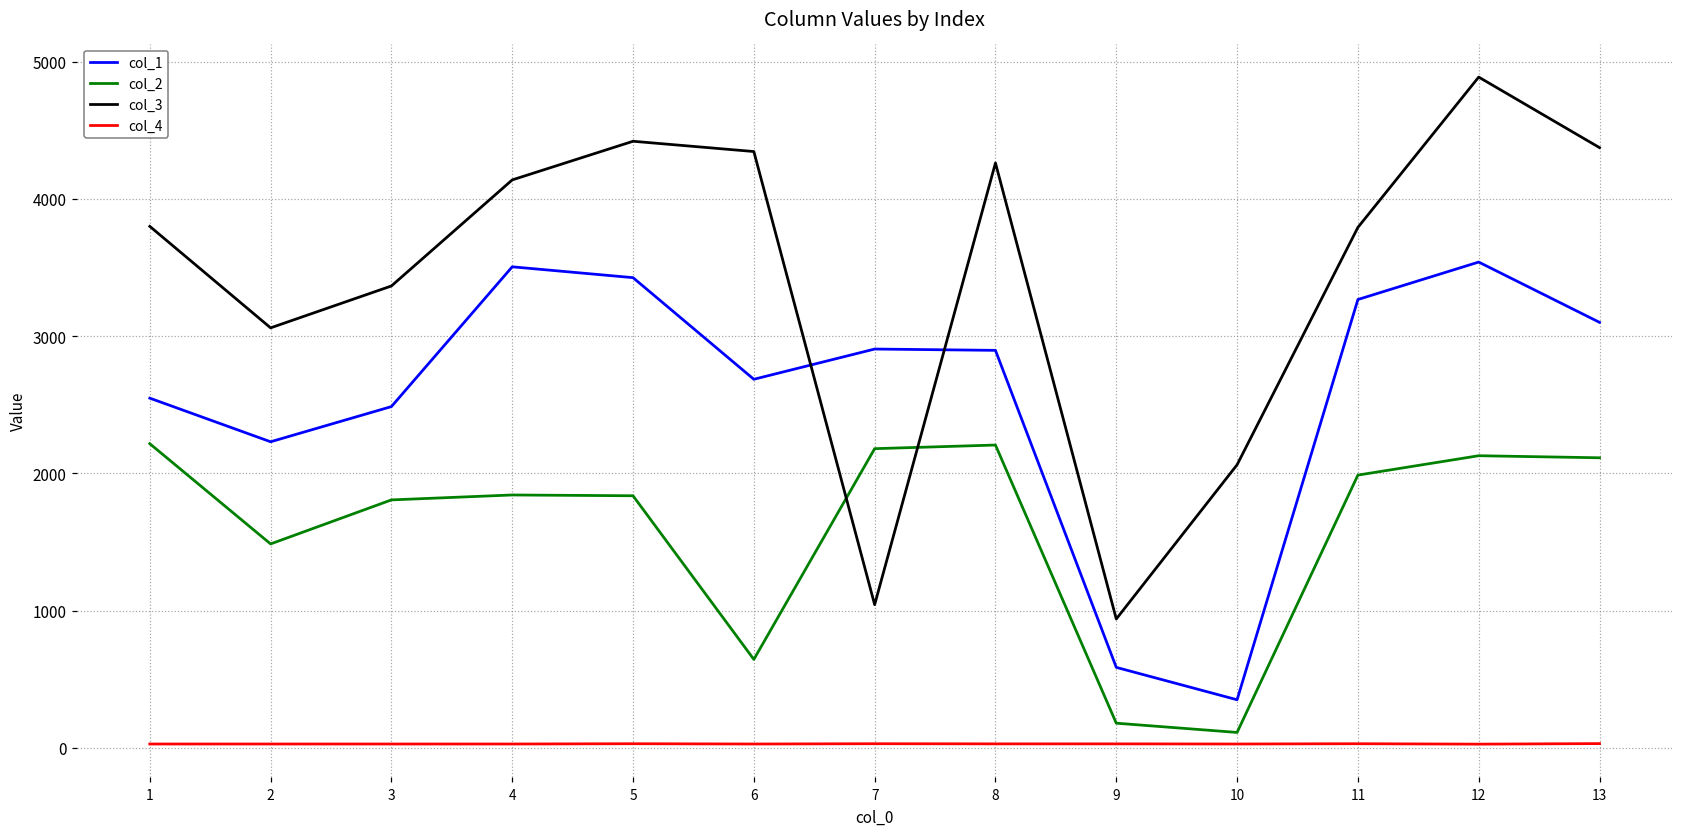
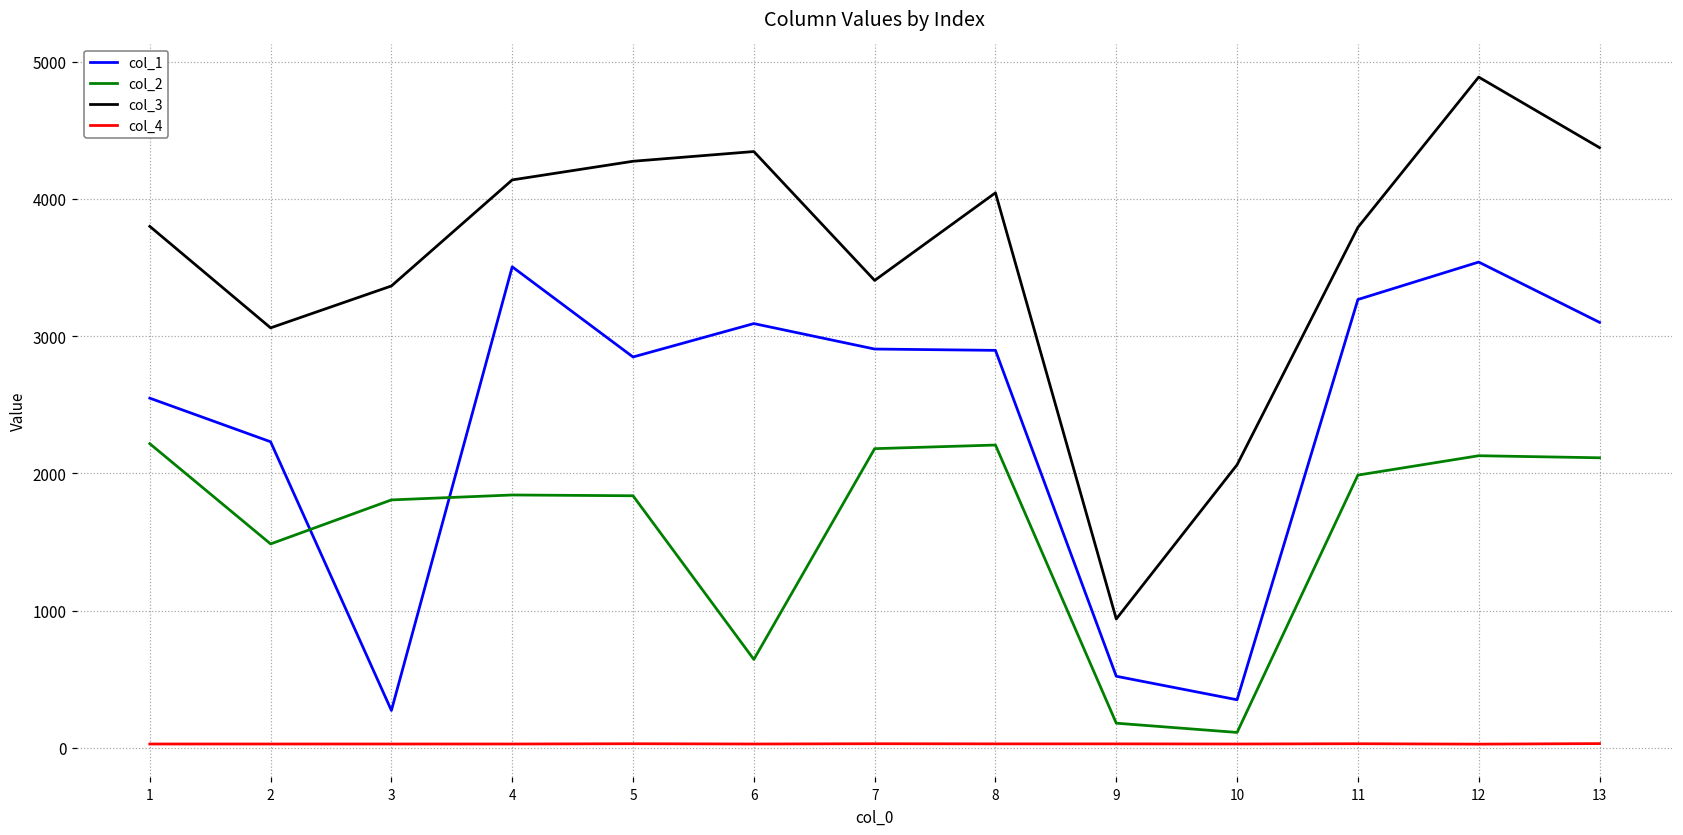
col_1, 3: 2490 -> 270
col_1, 5: 3430 -> 2850
col_3, 5: 4420 -> 4270
col_1, 6: 2690 -> 3090
col_3, 7: 1040 -> 3410
col_3, 8: 4260 -> 4040
col_1, 9: 590 -> 520
